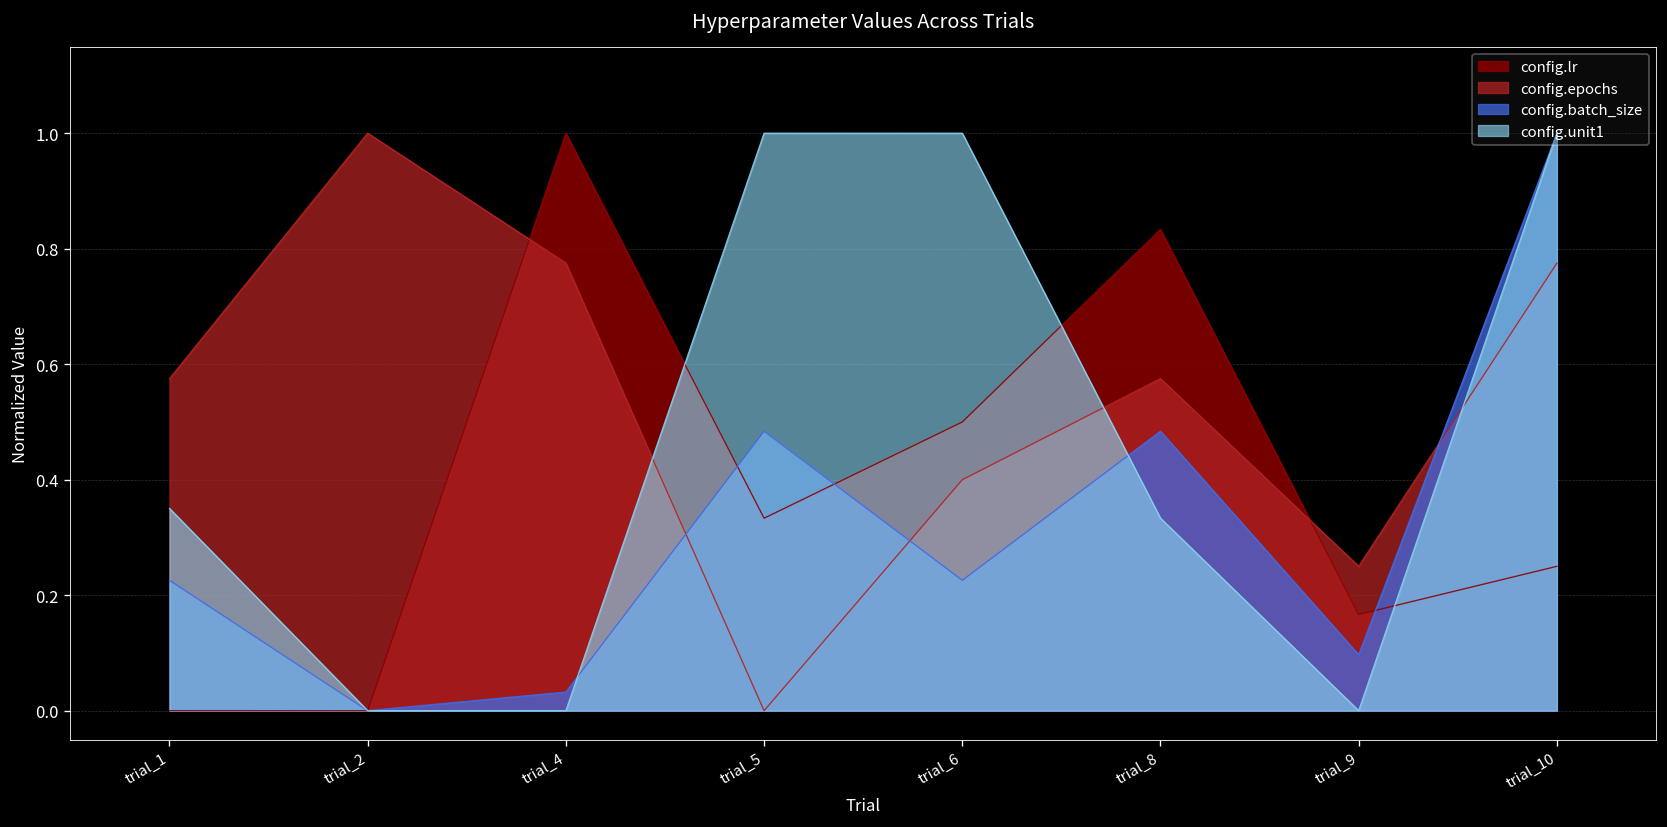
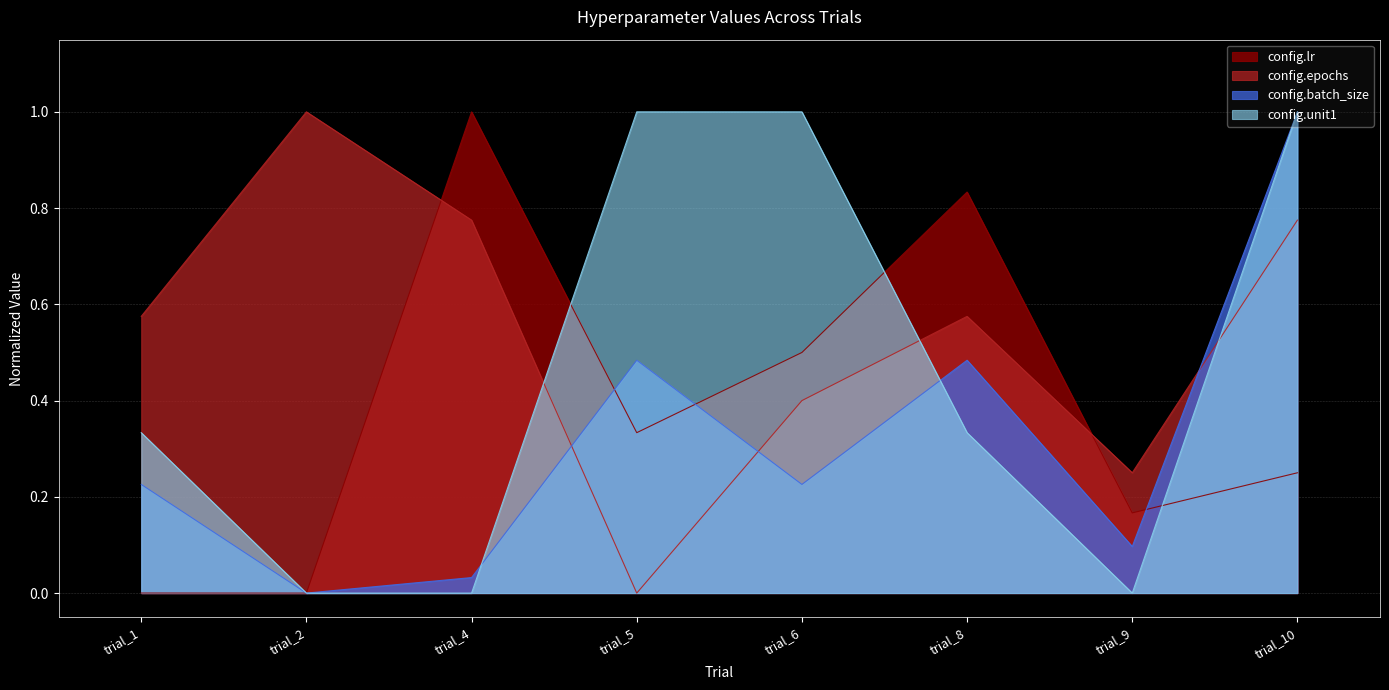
config.unit1, trial_1: 0.35 -> 0.33
